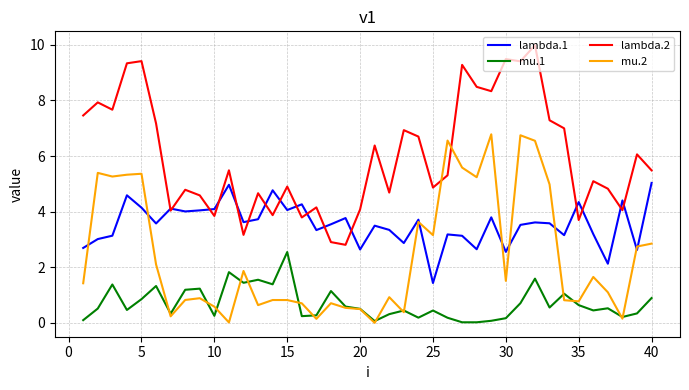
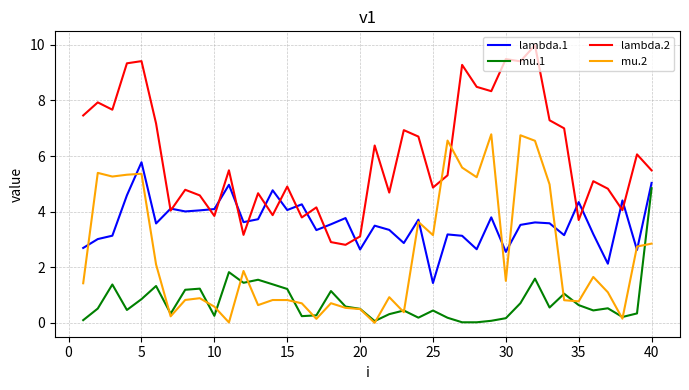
lambda.1, 5: 4.1 -> 5.8
mu.1, 15: 2.5 -> 1.2
lambda.2, 20: 4.1 -> 3.1
mu.1, 40: 0.9 -> 4.8
